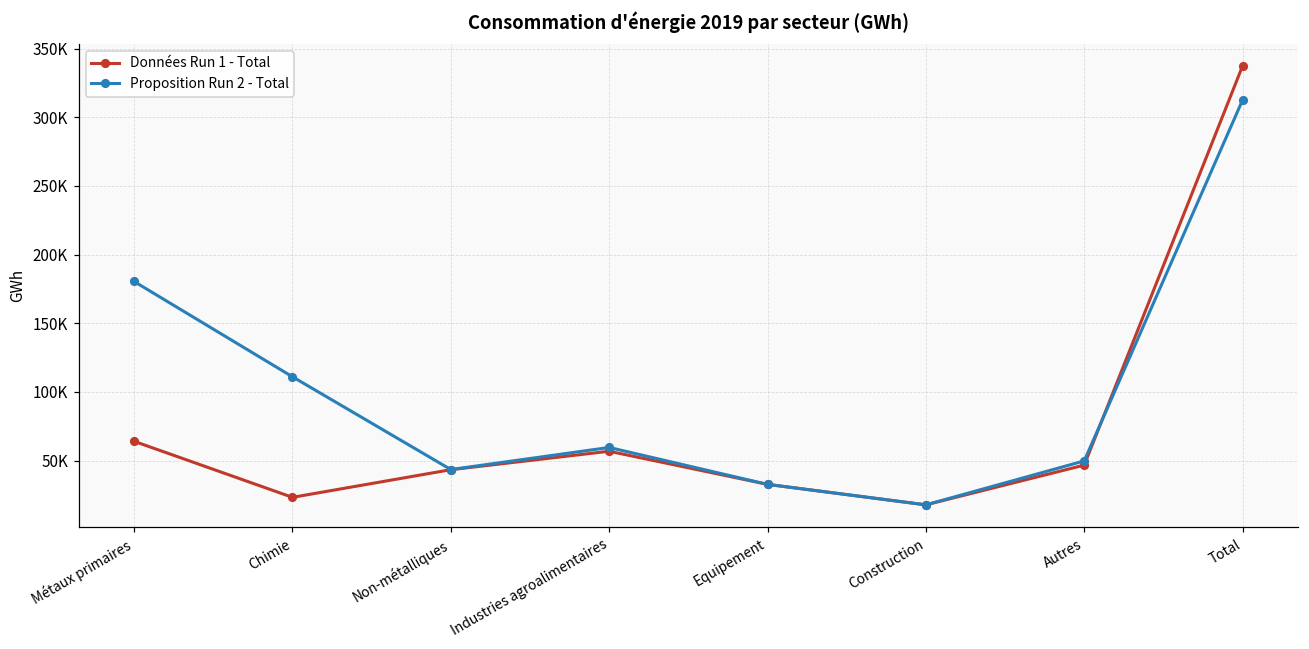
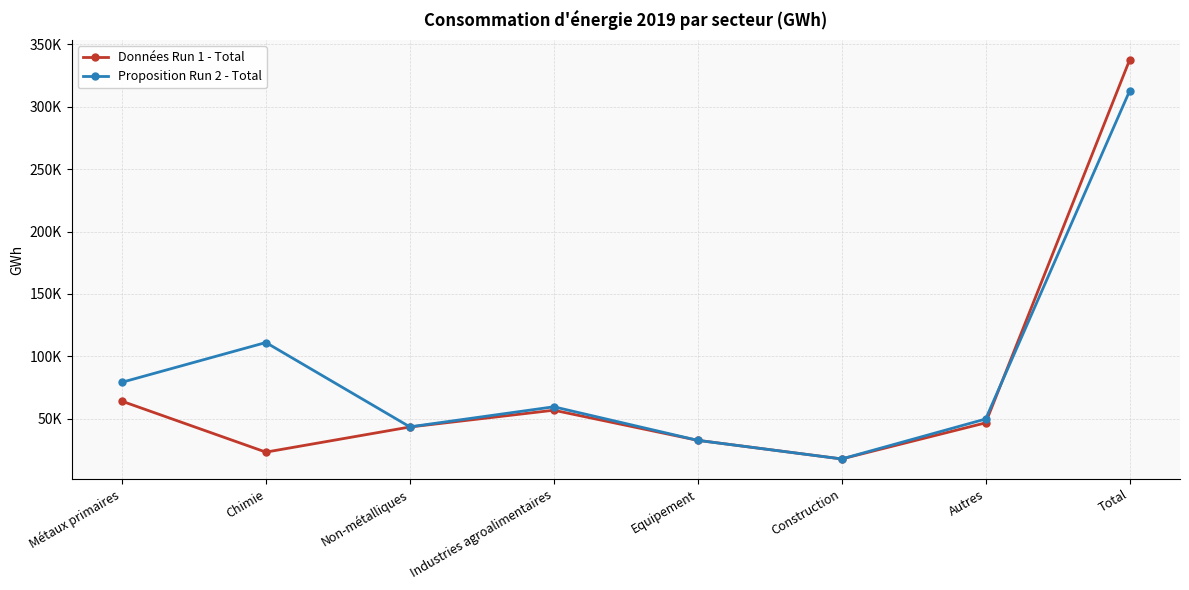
Proposition Run 2 - Total, Métaux primaires: 180000 -> 79000
